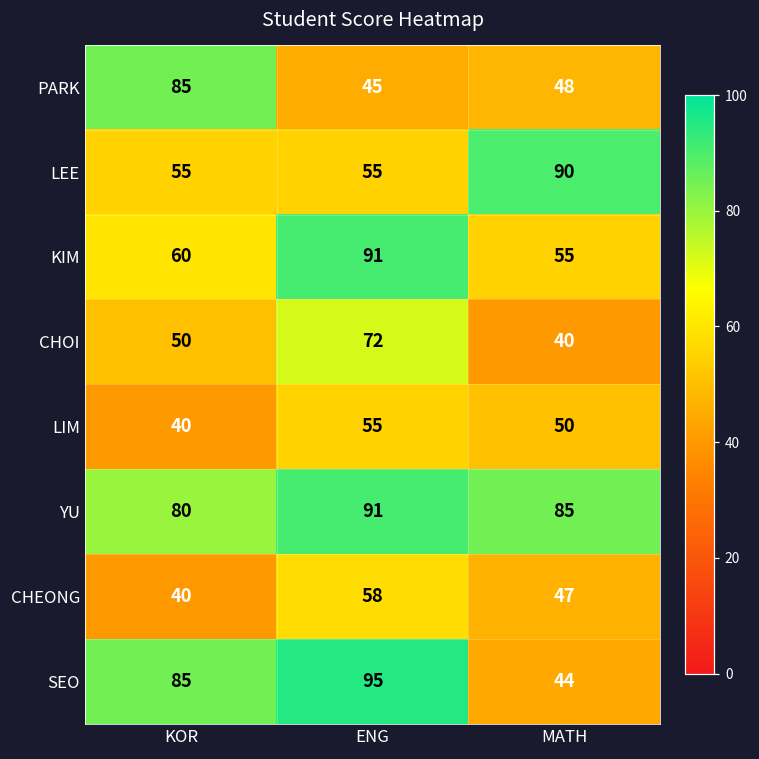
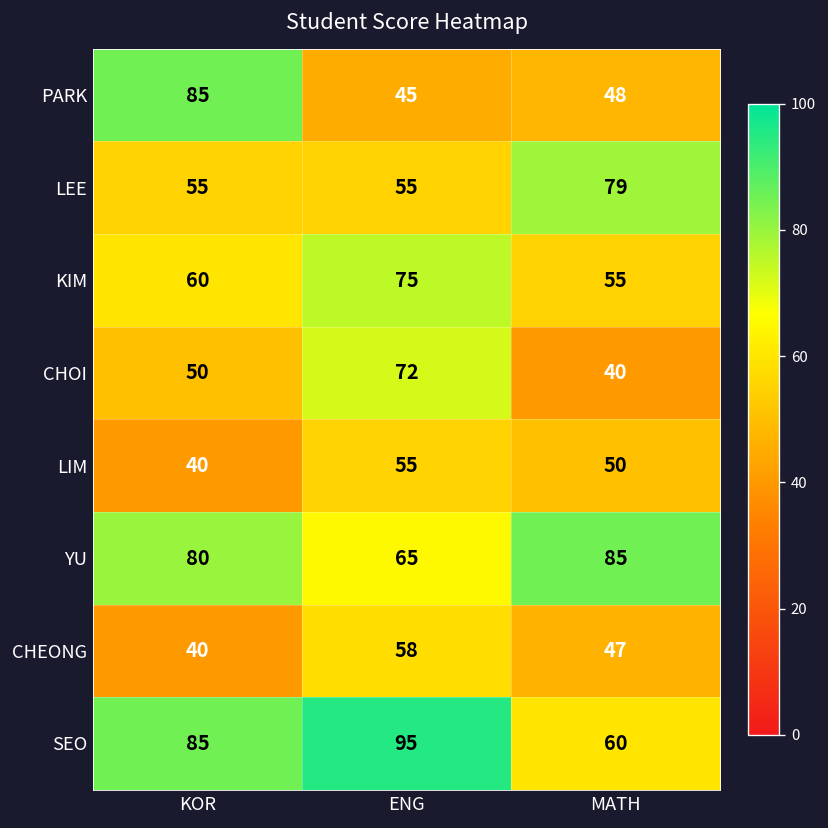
LEE, MATH: 90 -> 79
KIM, ENG: 91 -> 75
YU, ENG: 91 -> 65
SEO, MATH: 44 -> 60
